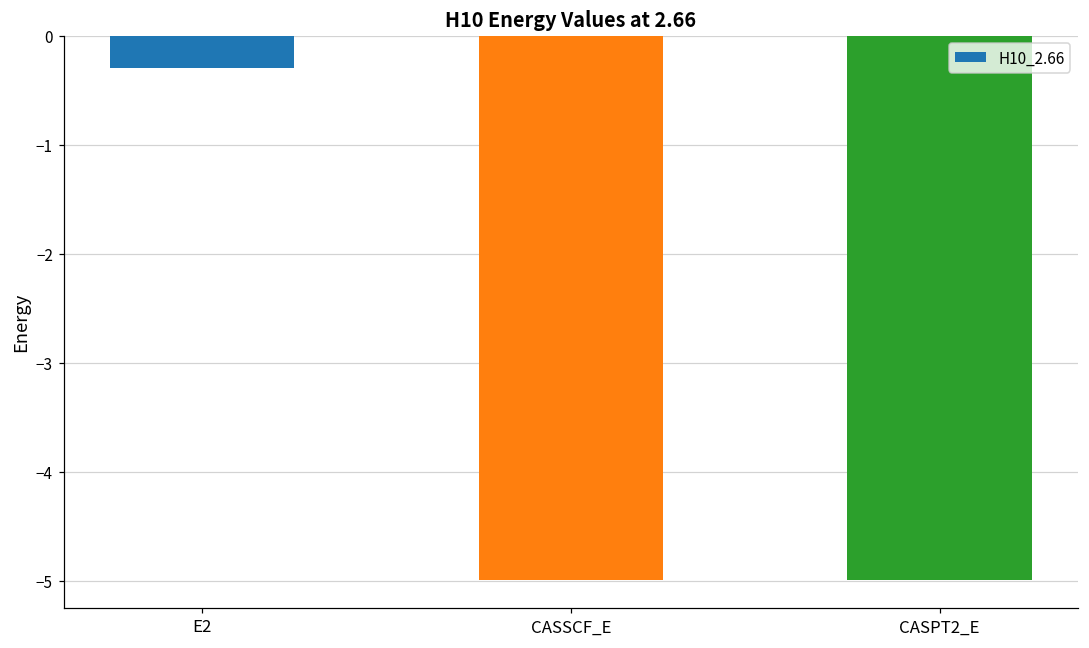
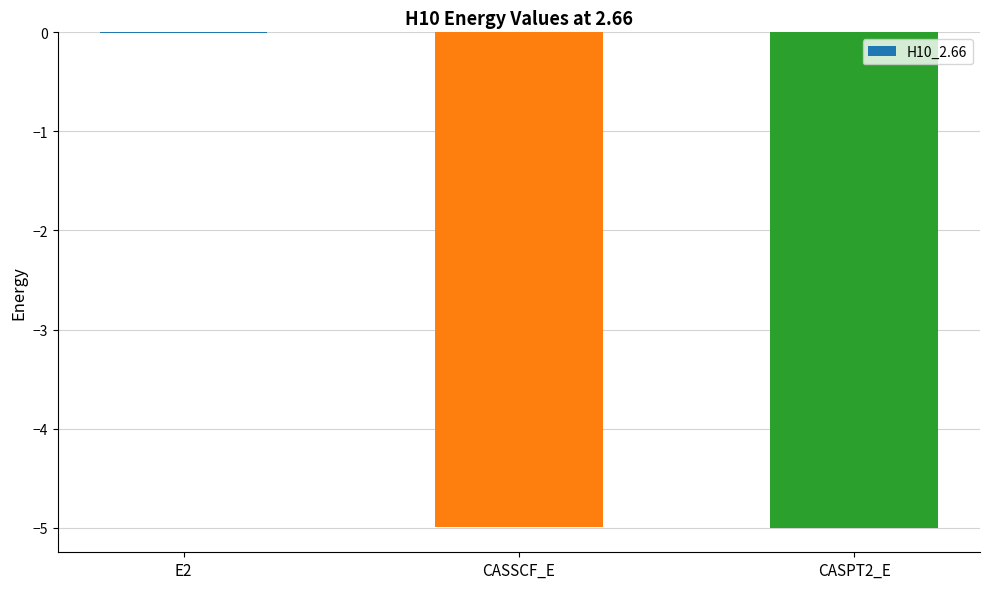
E2: -0.3 -> 0.0
